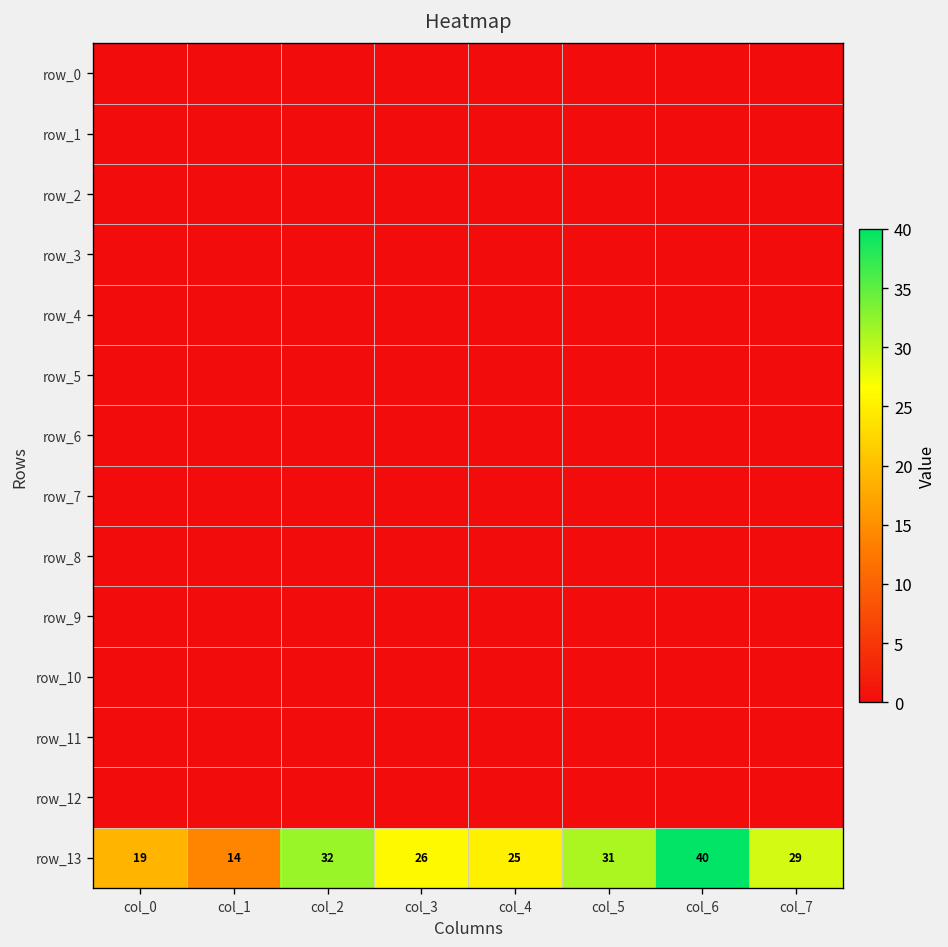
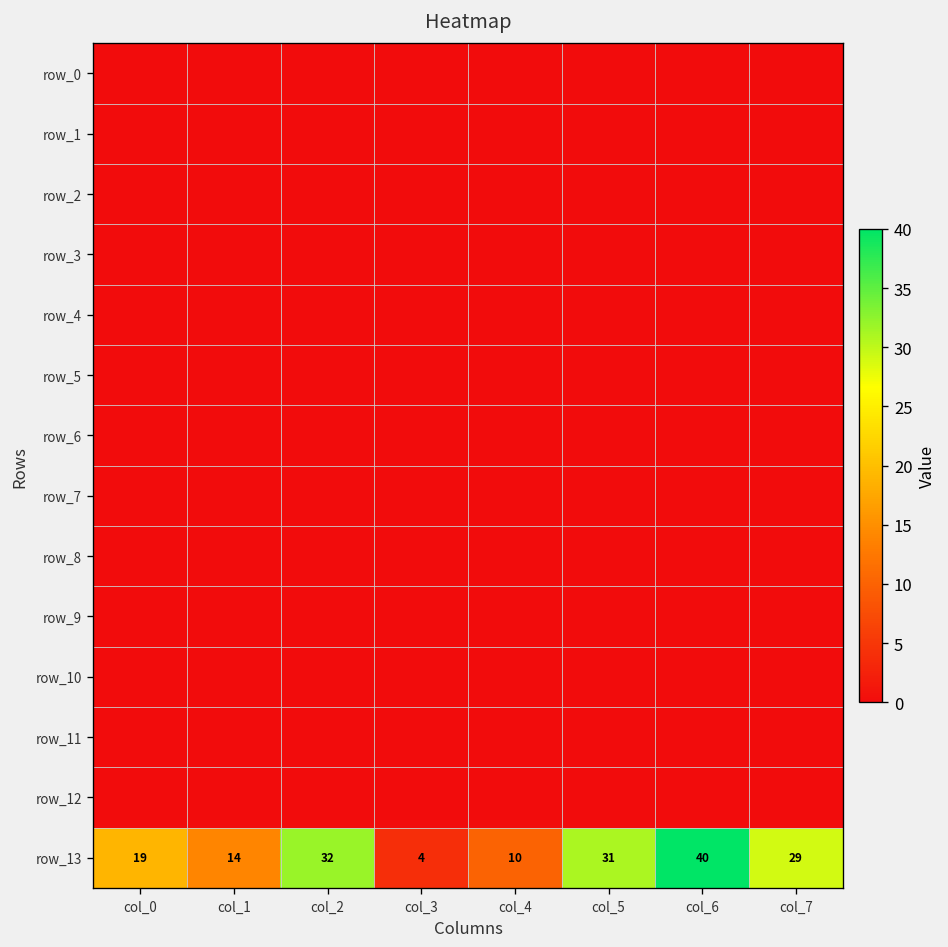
row_13, col_3: 26 -> 4
row_13, col_4: 25 -> 10
